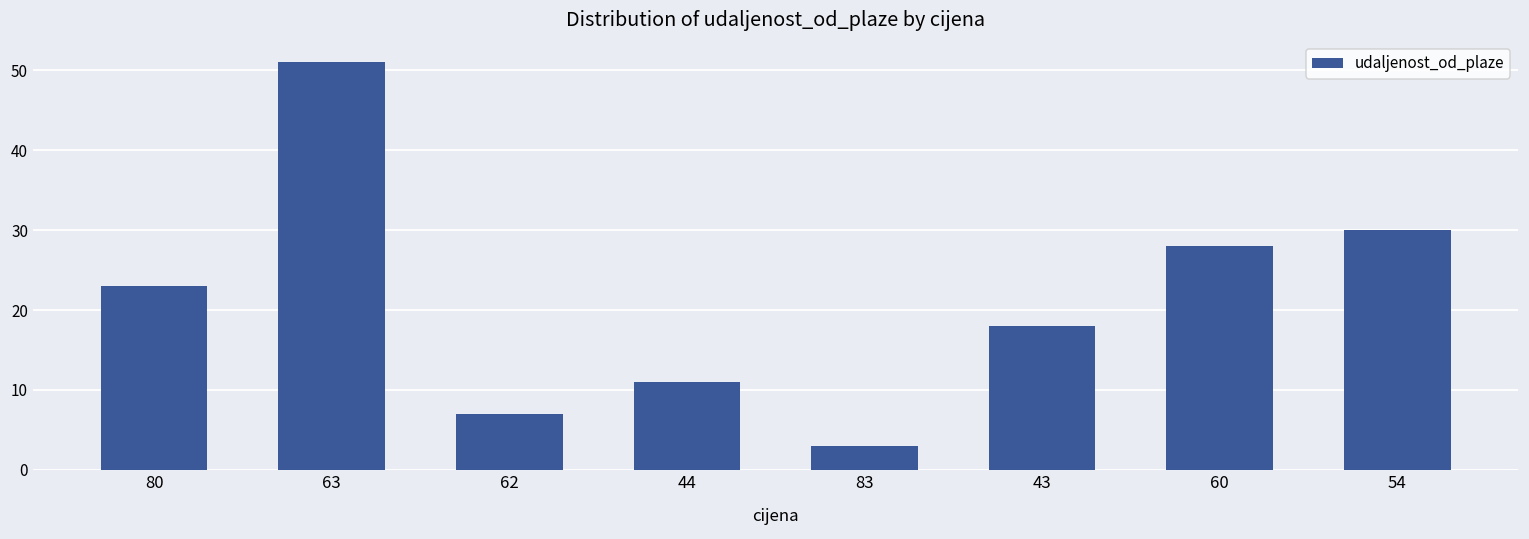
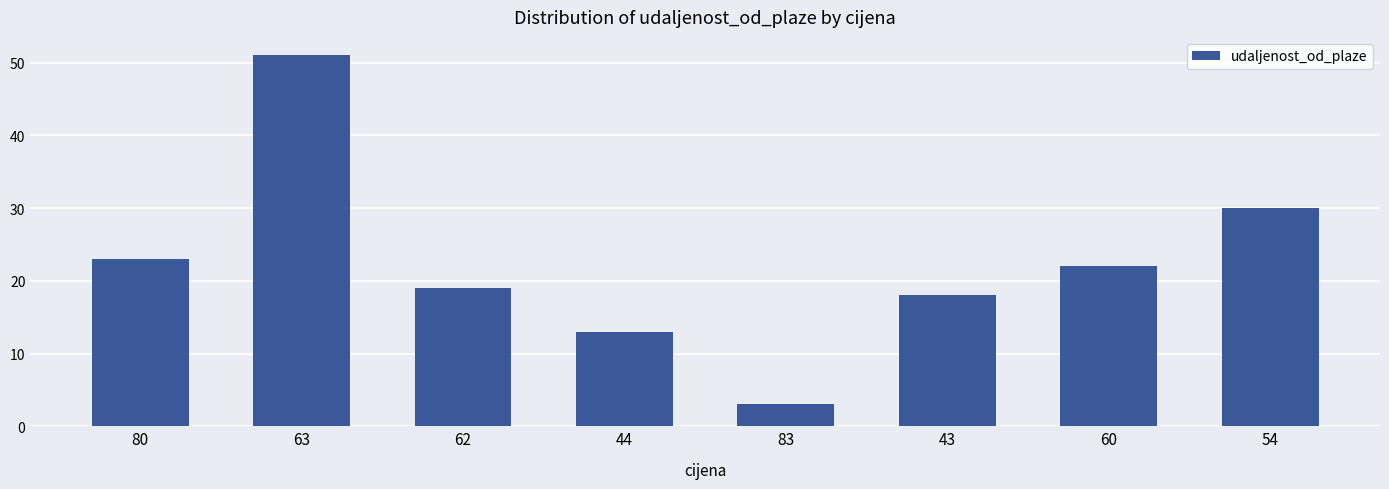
62: 7 -> 19
44: 11 -> 13
60: 28 -> 22
